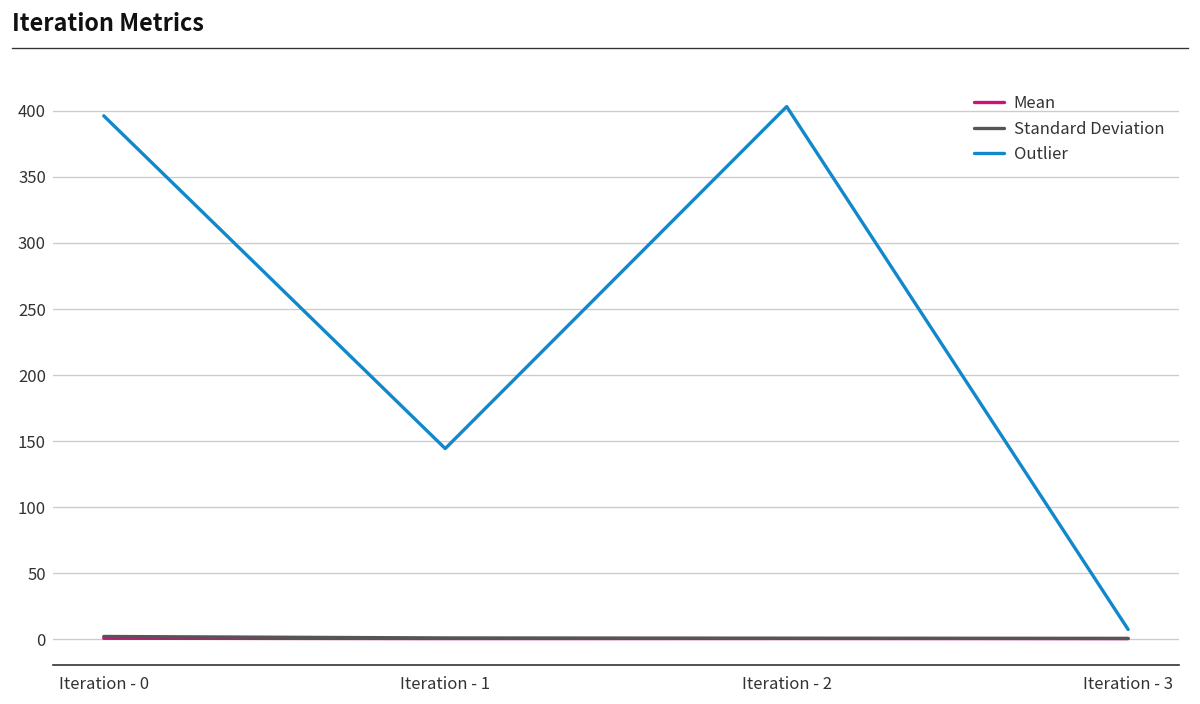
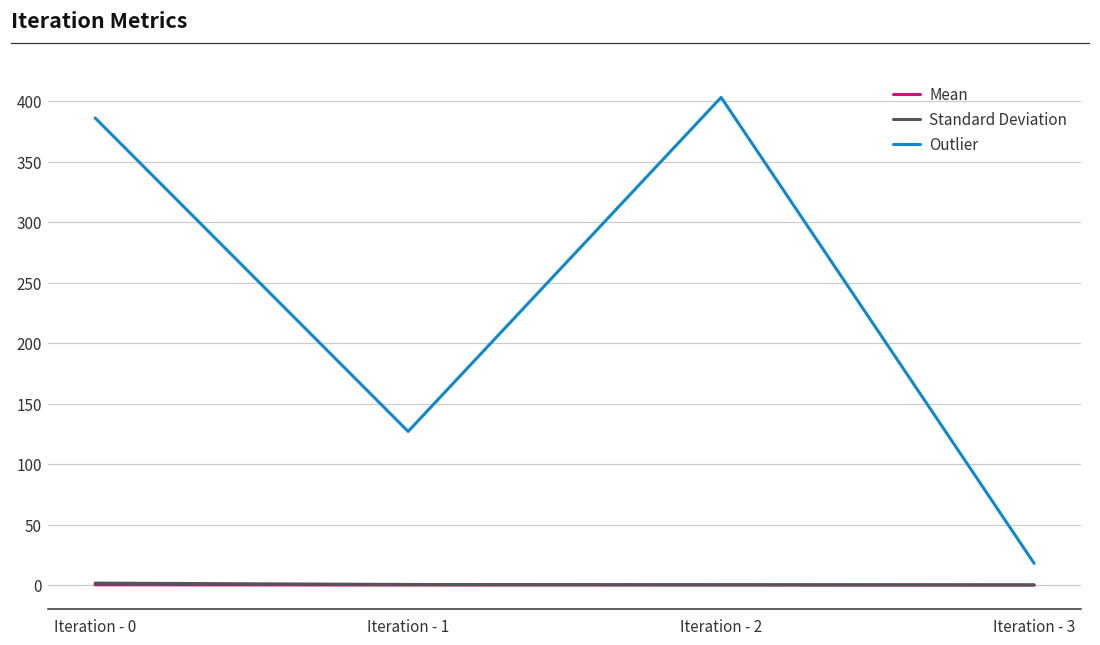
Outlier, Iteration - 0: 396 -> 386
Outlier, Iteration - 1: 144 -> 127
Outlier, Iteration - 3: 7 -> 18
